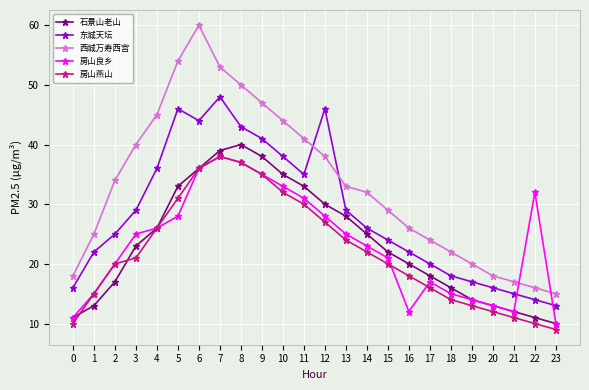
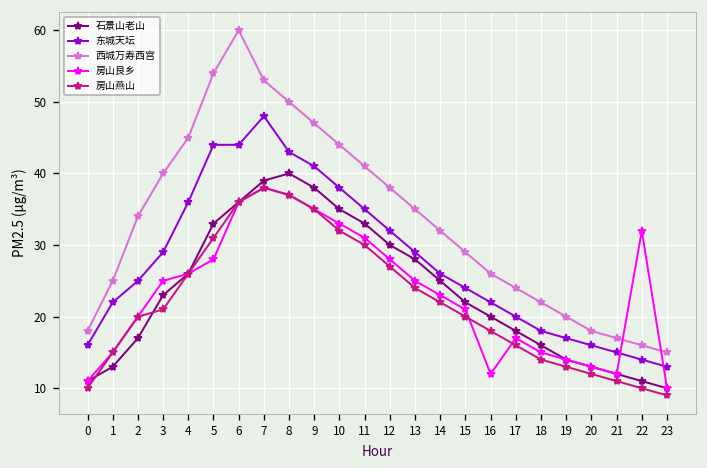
东城天坛, 5: 46 -> 44
东城天坛, 12: 46 -> 32
西城万寿西宫, 13: 33 -> 35
